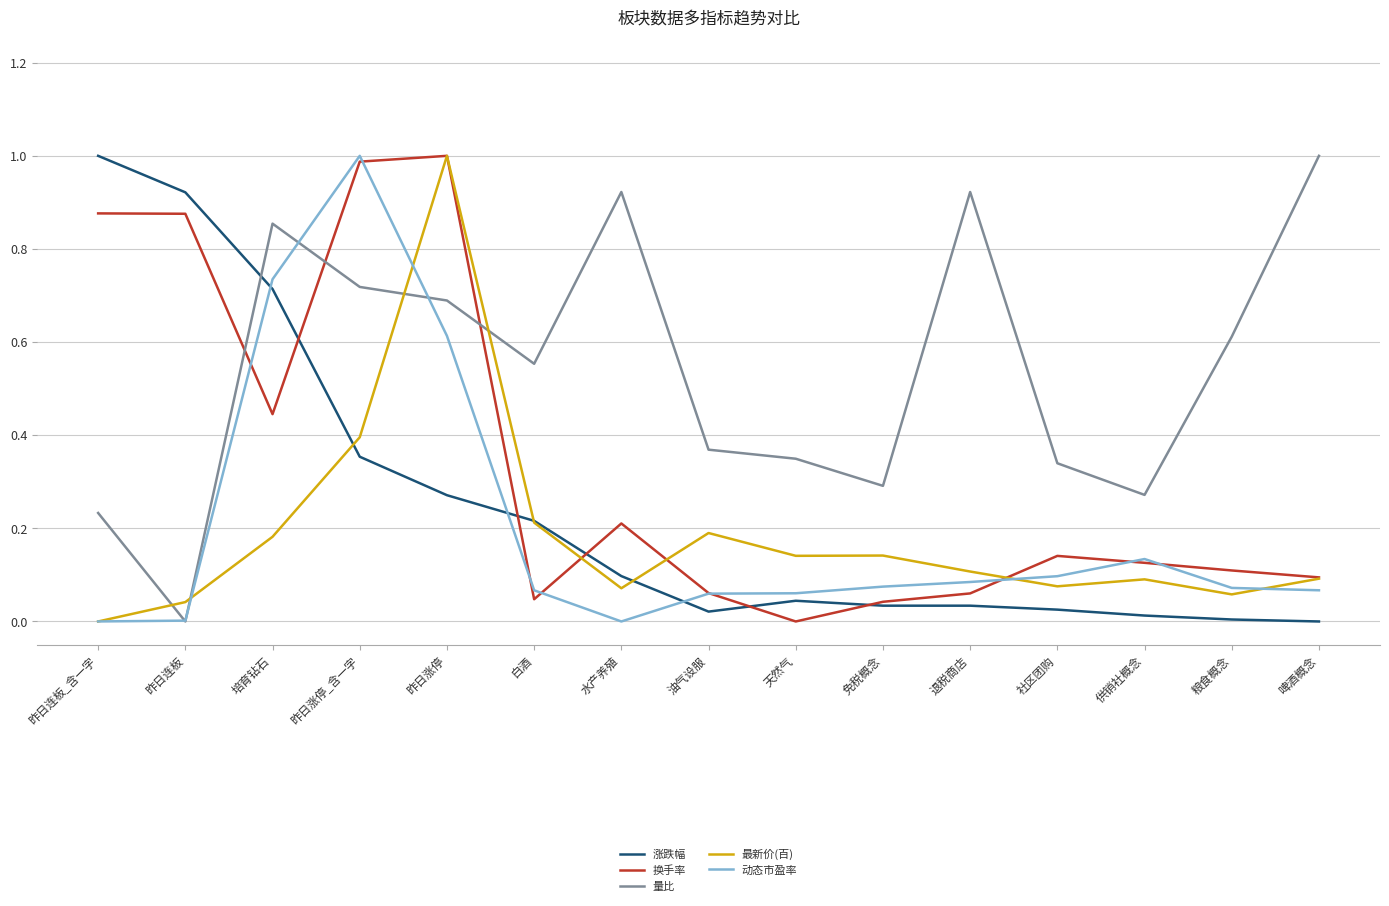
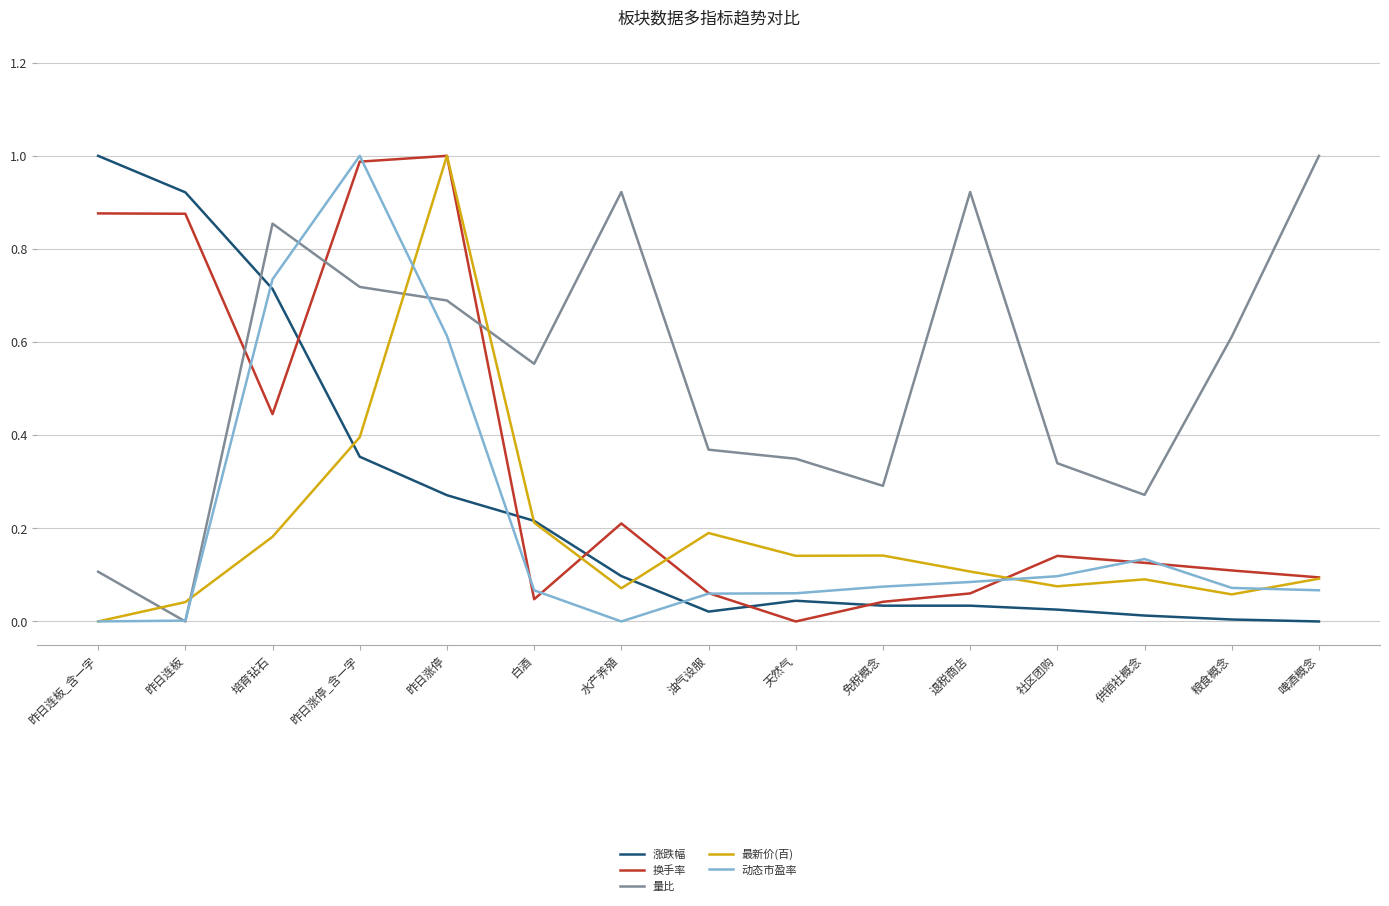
量比, 昨日连板_含一字: 0.23 -> 0.11
